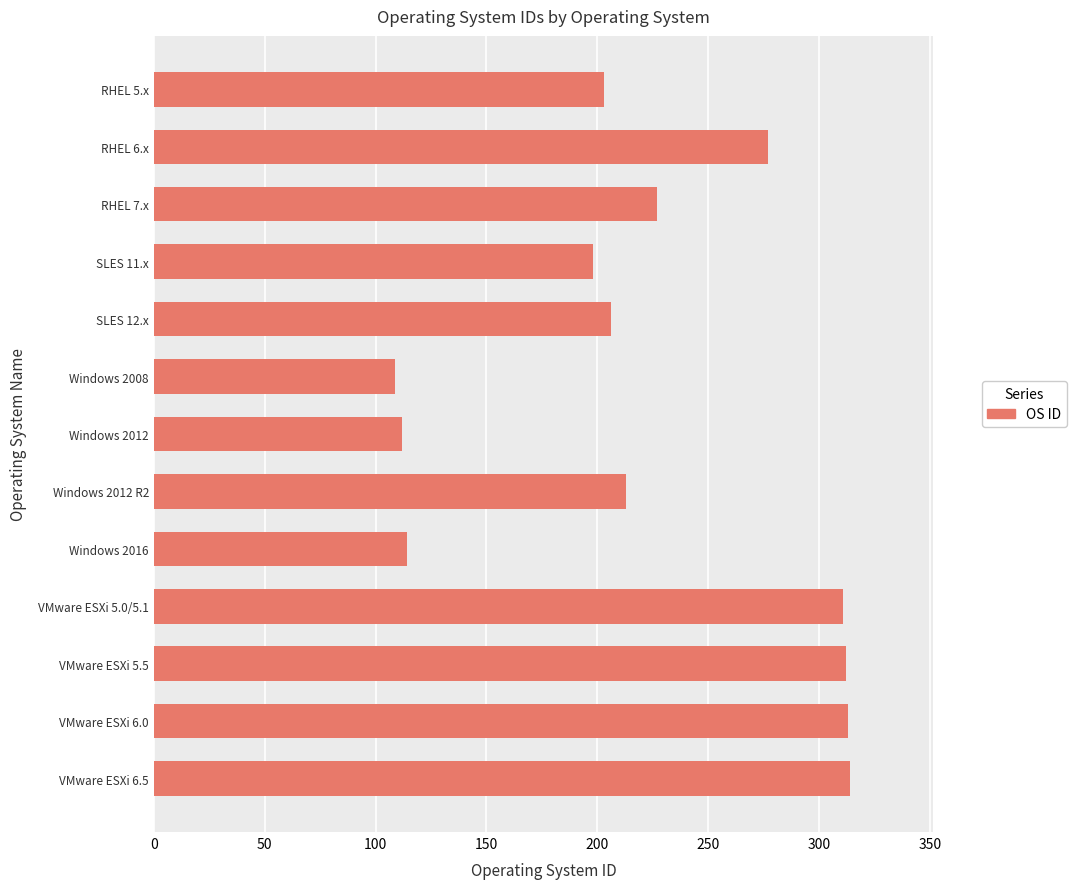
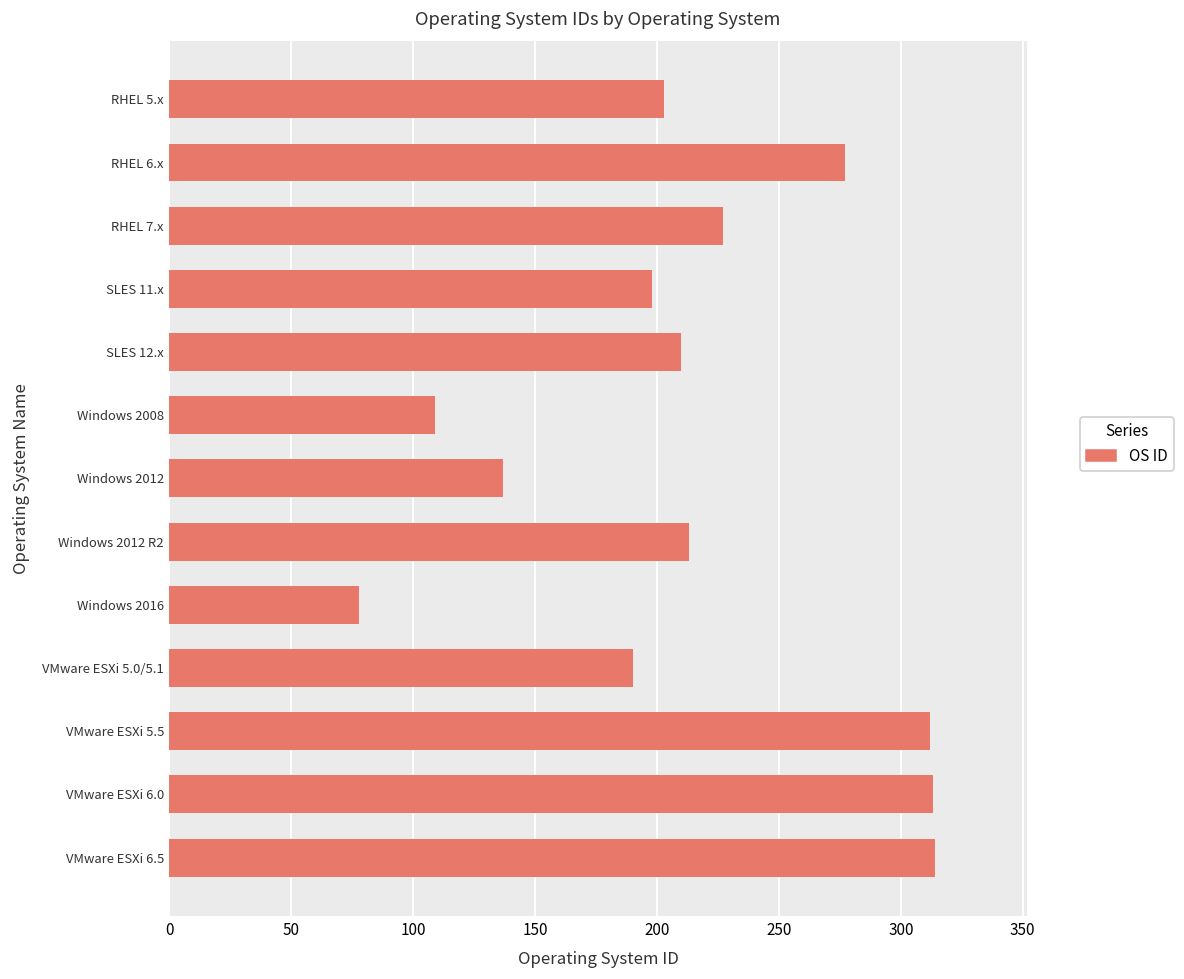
SLES 12.x: 206 -> 210
Windows 2012: 112 -> 137
Windows 2016: 114 -> 78
VMware ESXi 5.0/5.1: 311 -> 190
